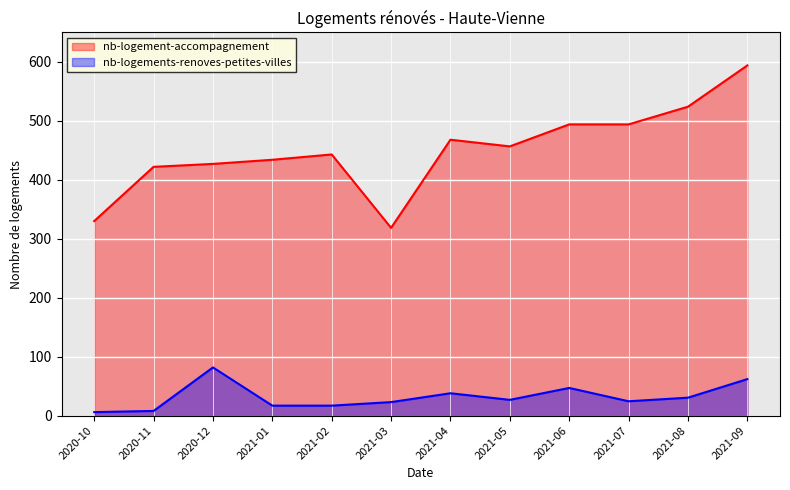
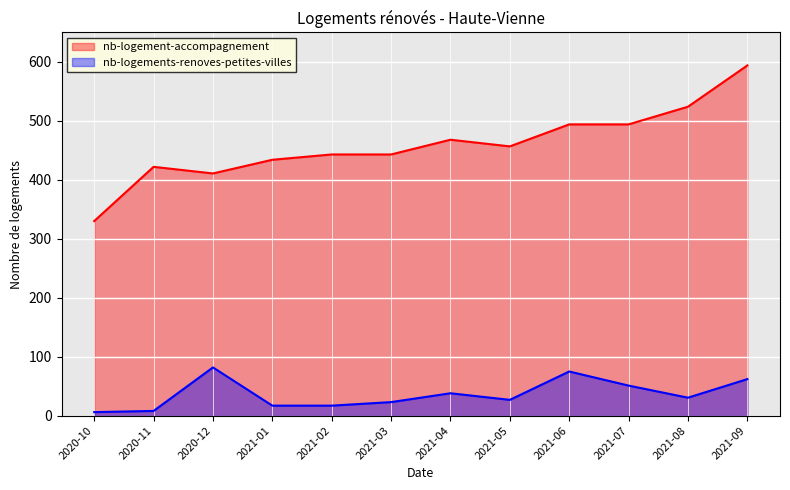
nb-logement-accompagnement, 2020-12: 430 -> 410
nb-logement-accompagnement, 2021-03: 320 -> 440
nb-logements-renoves-petites-villes, 2021-06: 50 -> 70
nb-logements-renoves-petites-villes, 2021-07: 20 -> 50
